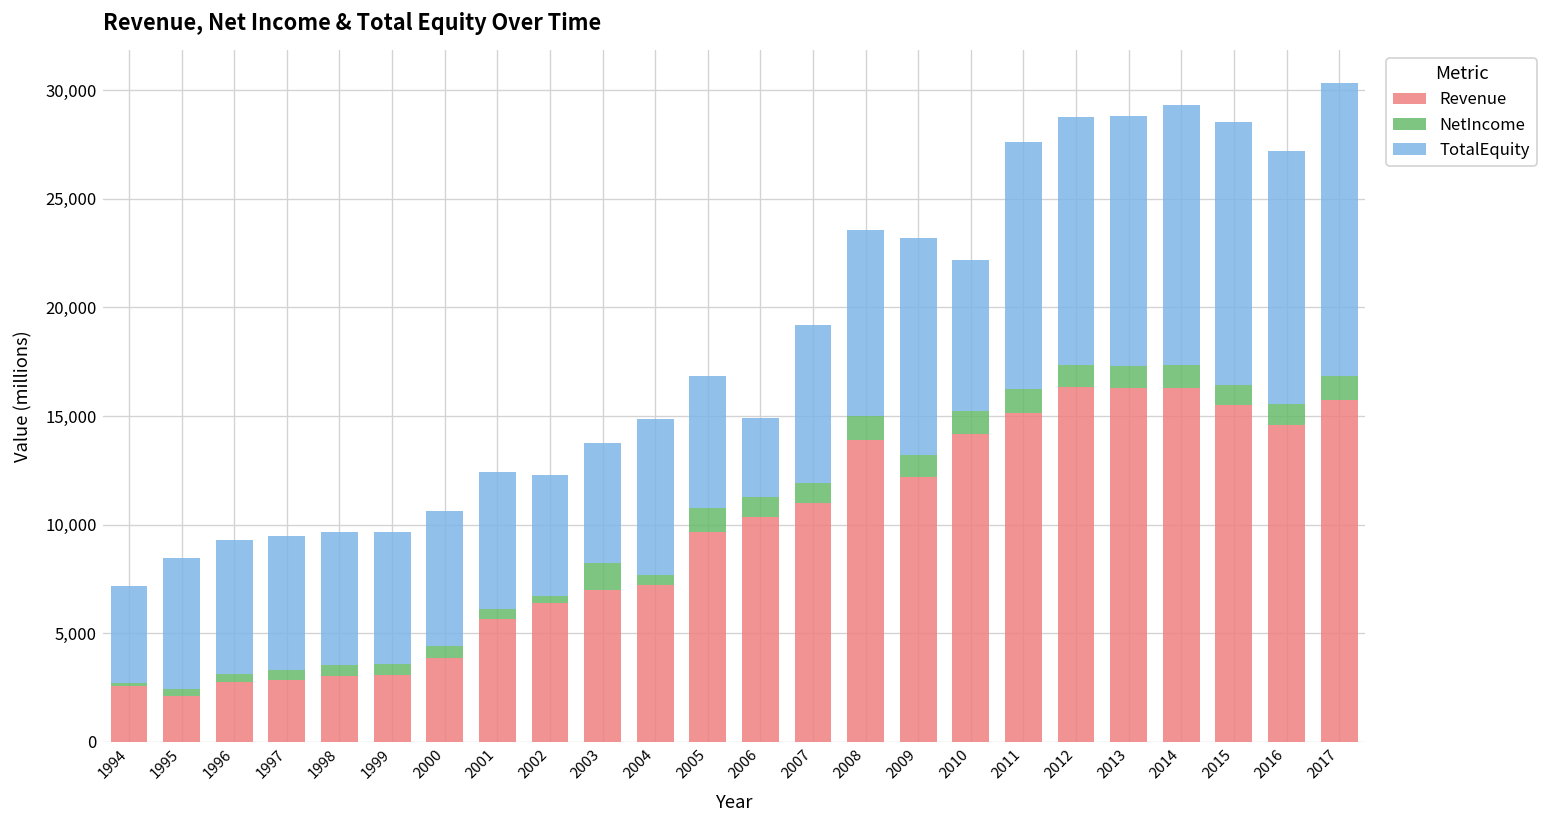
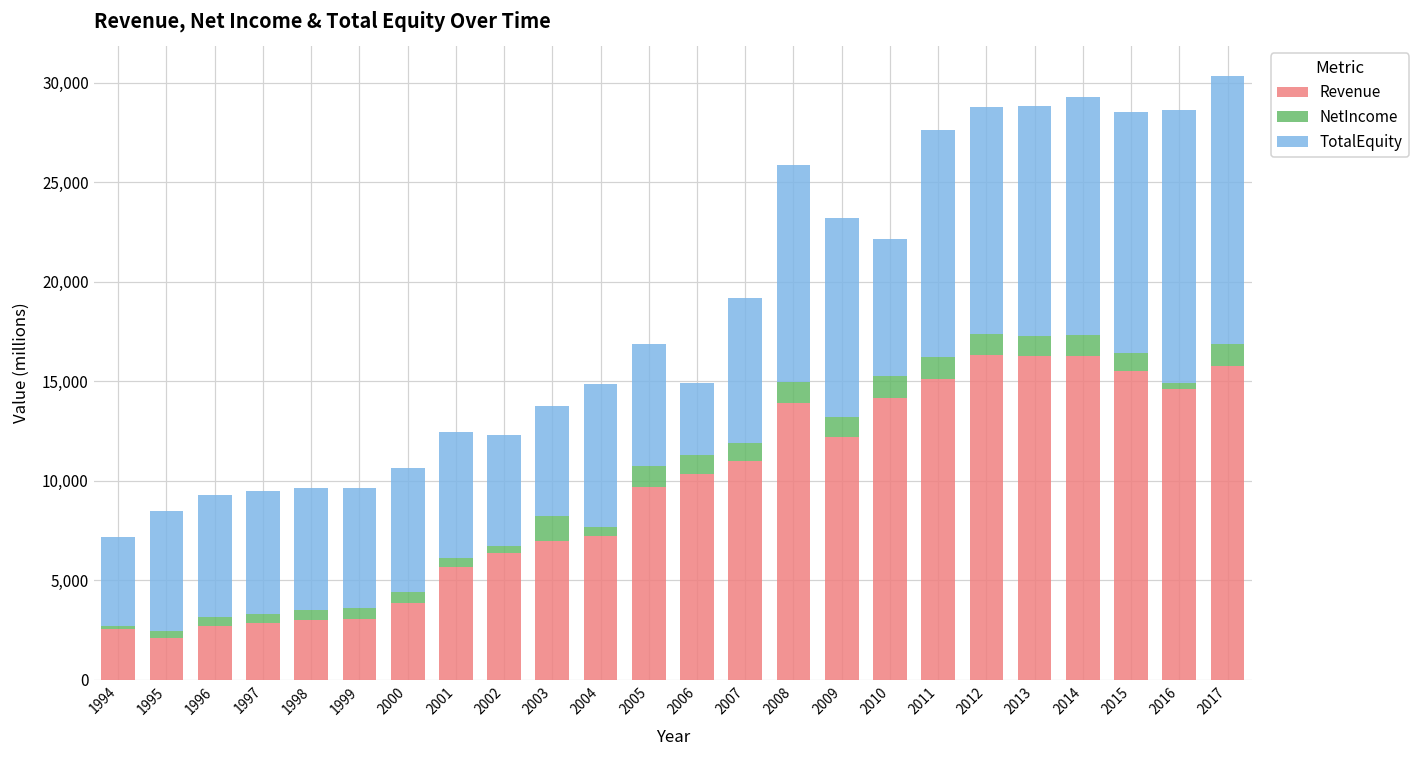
TotalEquity, 2008: 8,600 -> 10,900
NetIncome, 2016: 1,000 -> 300
TotalEquity, 2016: 11,600 -> 13,700
